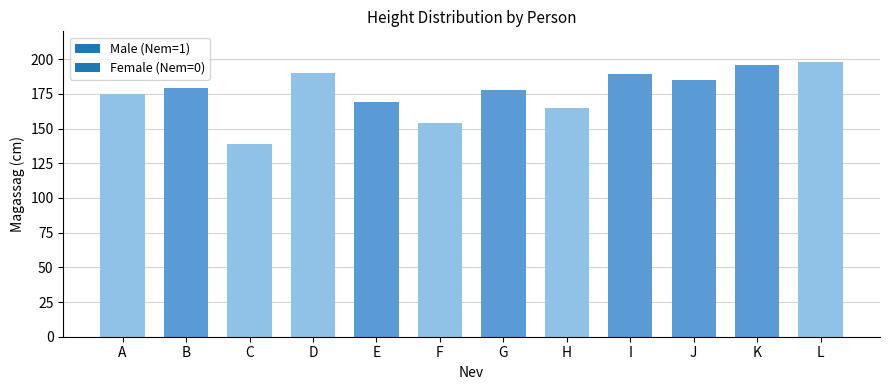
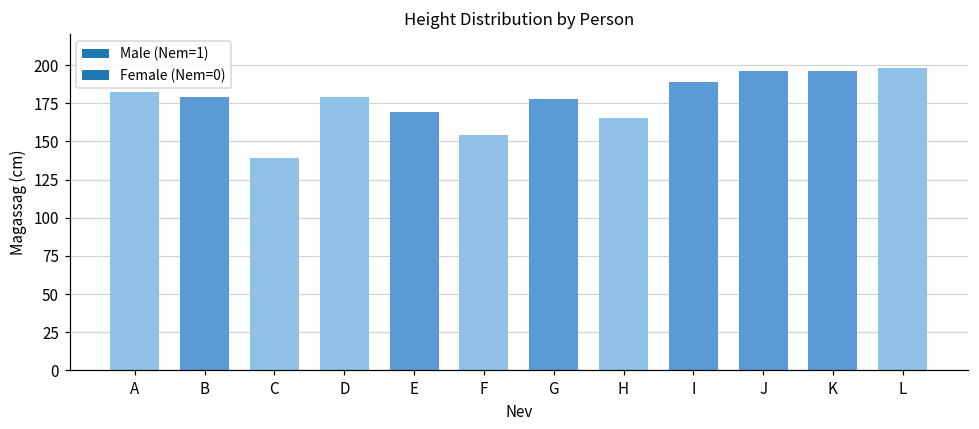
A: 175 -> 182
D: 190 -> 179
J: 185 -> 196
